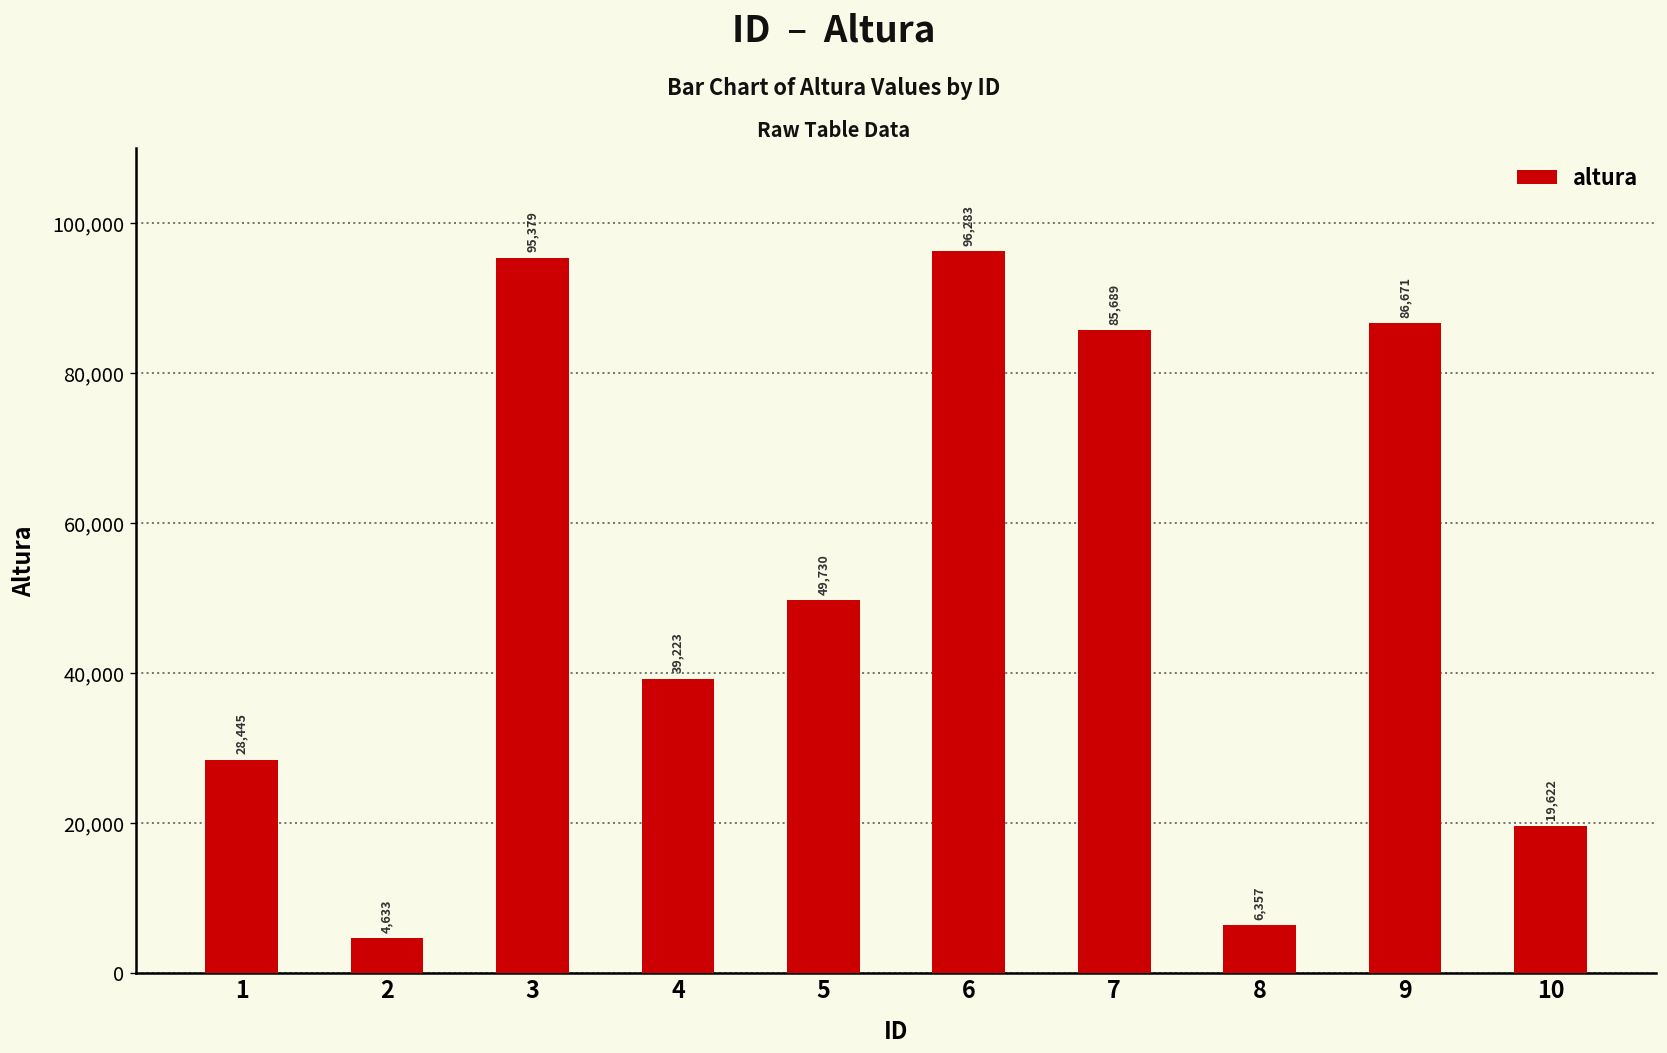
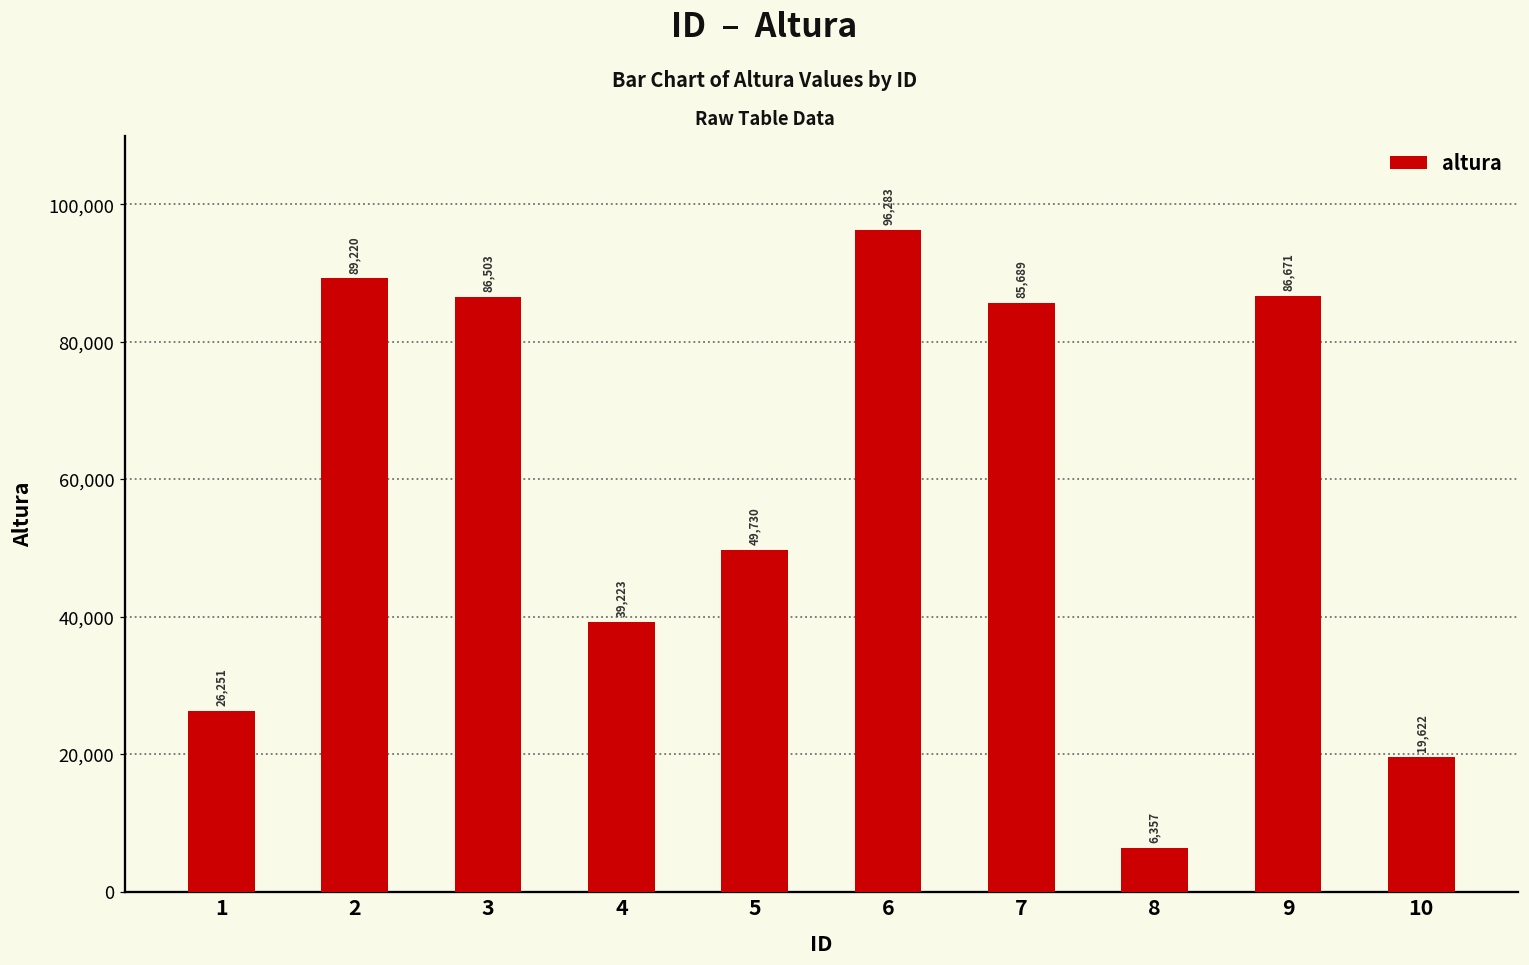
1: 28,445 -> 26,251
2: 4,633 -> 89,220
3: 95,379 -> 86,503
